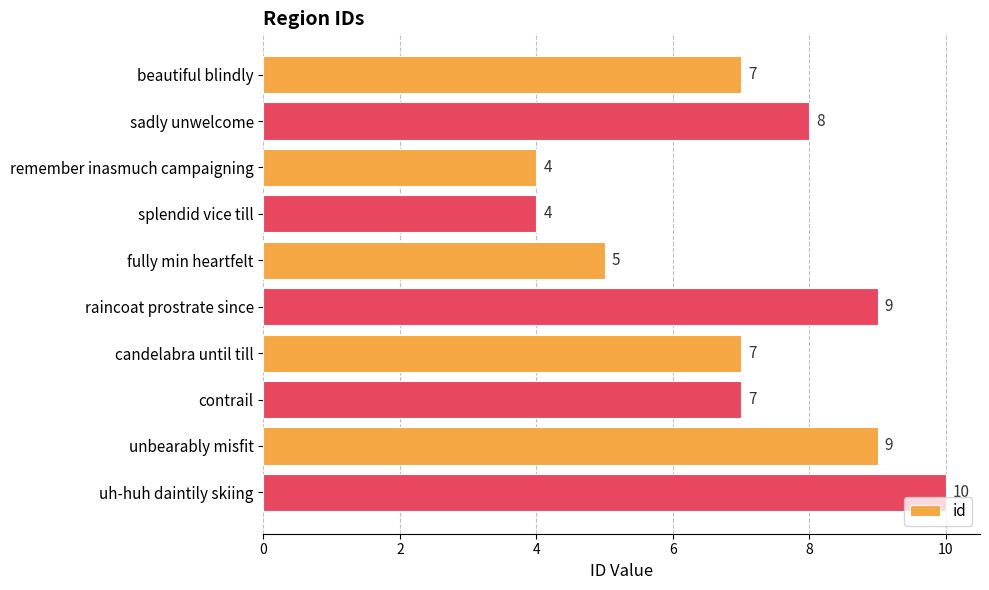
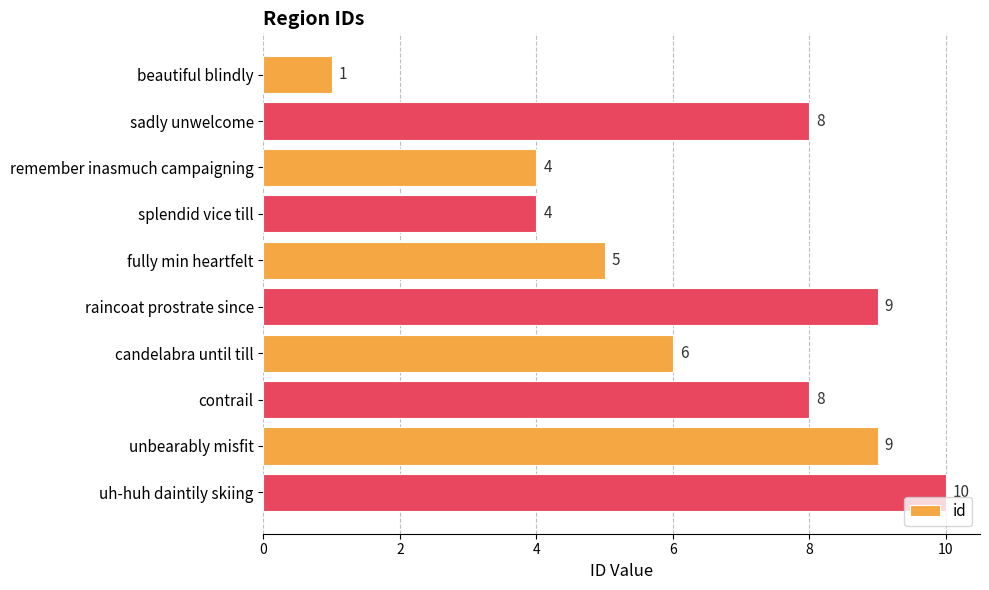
beautiful blindly: 7 -> 1
candelabra until till: 7 -> 6
contrail: 7 -> 8
